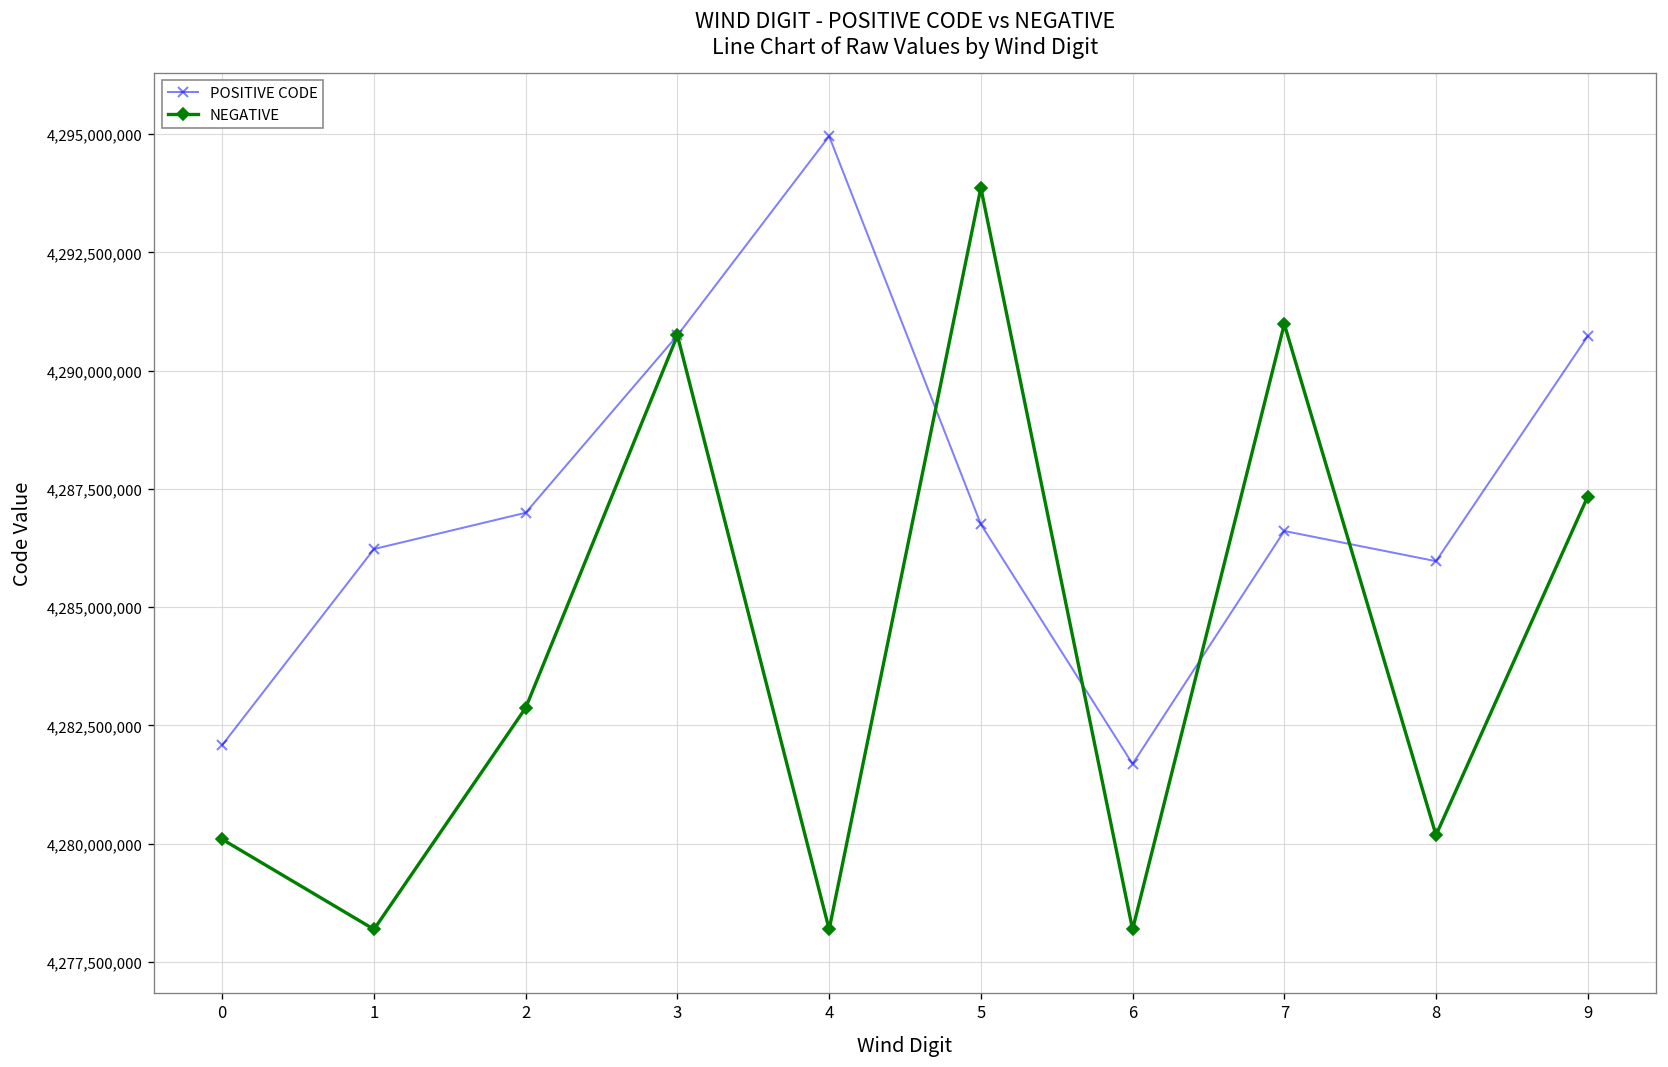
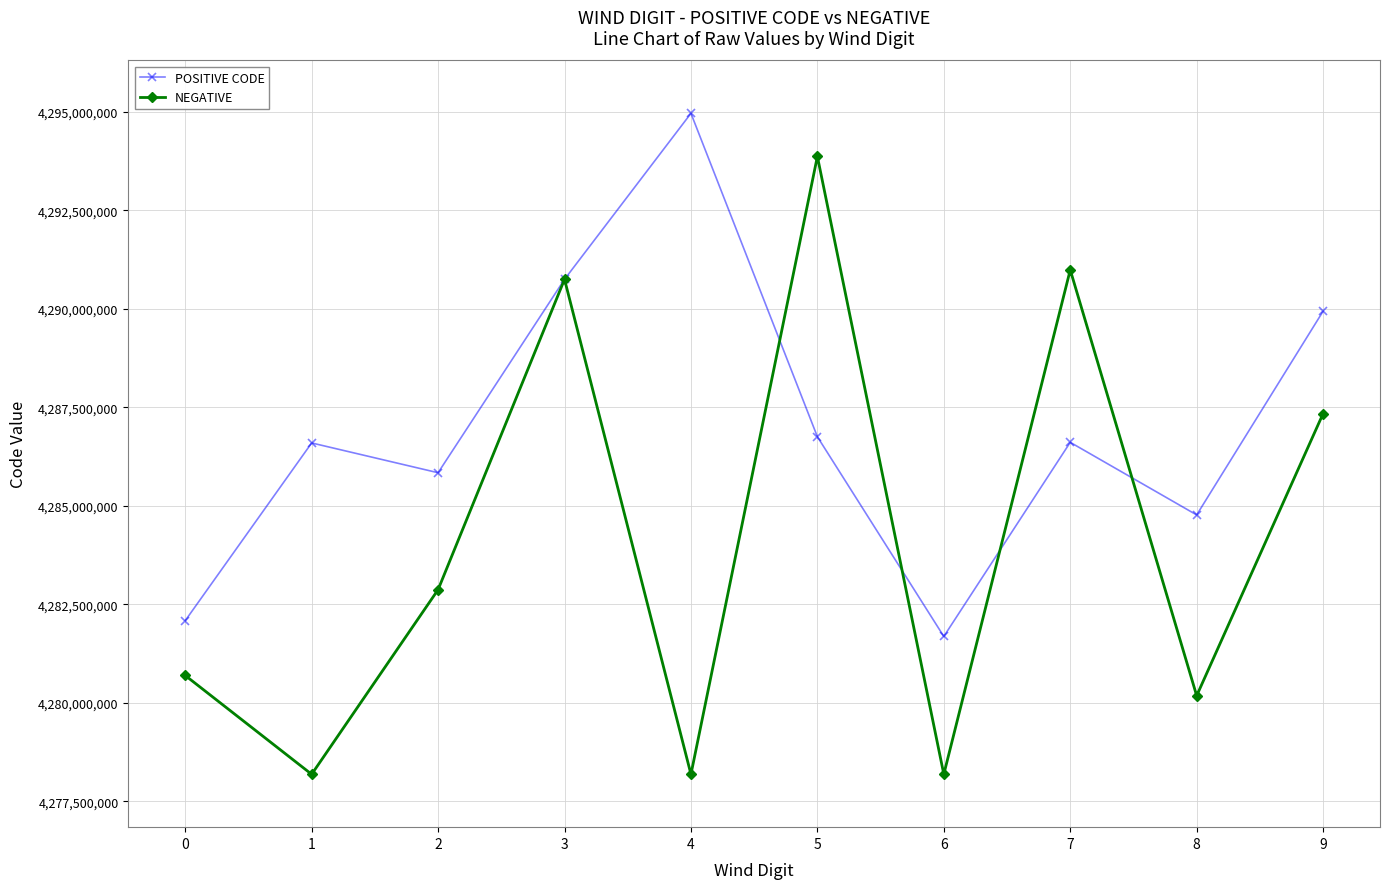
NEGATIVE, 0: 4,280,100,000 -> 4,280,700,000
POSITIVE CODE, 1: 4,286,200,000 -> 4,286,600,000
POSITIVE CODE, 2: 4,287,000,000 -> 4,285,800,000
POSITIVE CODE, 8: 4,286,000,000 -> 4,284,800,000
POSITIVE CODE, 9: 4,290,700,000 -> 4,289,900,000
